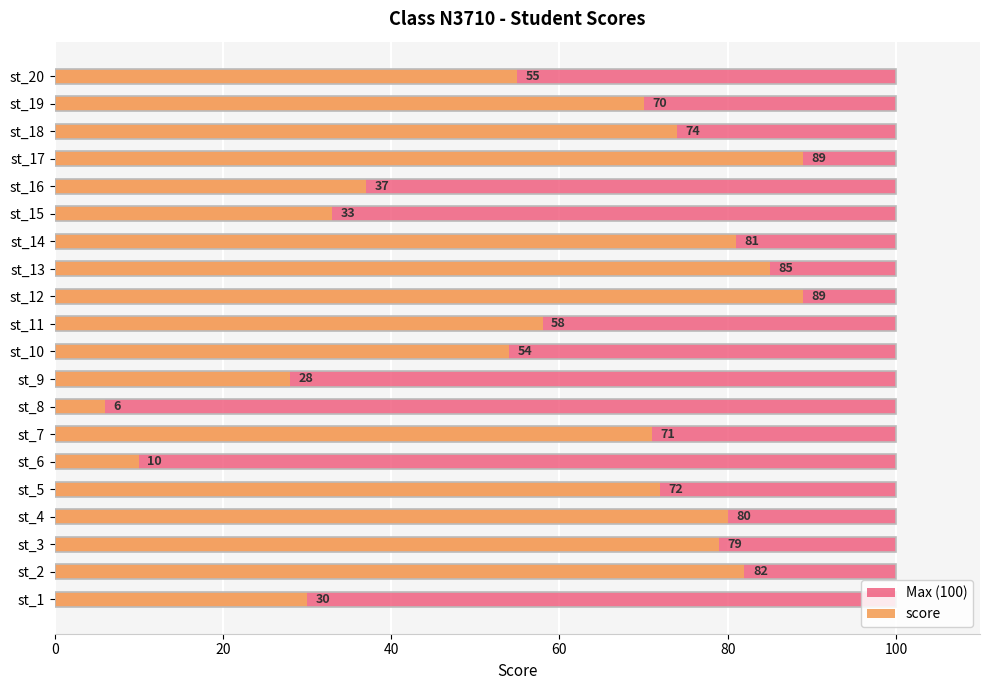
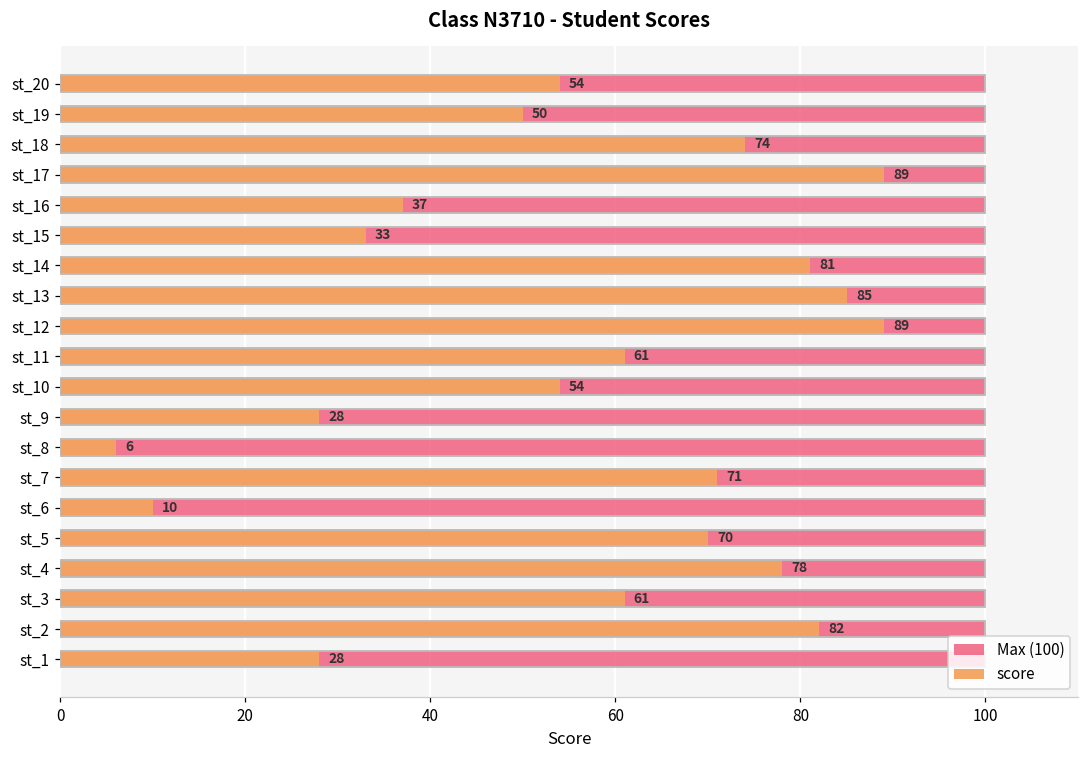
score, st_20: 55 -> 54
score, st_19: 70 -> 50
score, st_11: 58 -> 61
score, st_5: 72 -> 70
score, st_4: 80 -> 78
score, st_3: 79 -> 61
score, st_1: 30 -> 28
